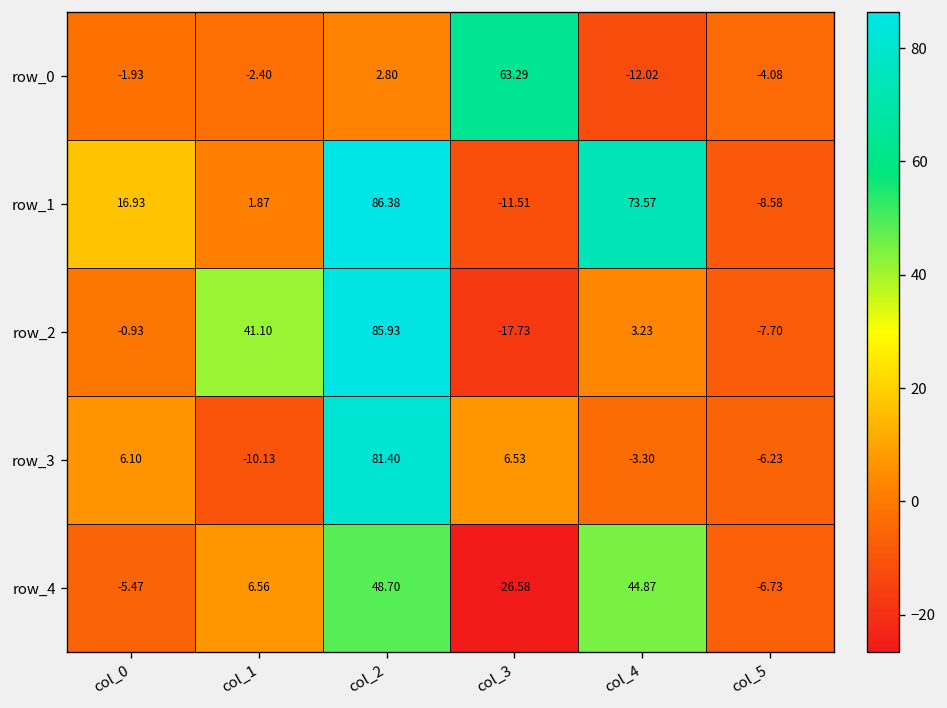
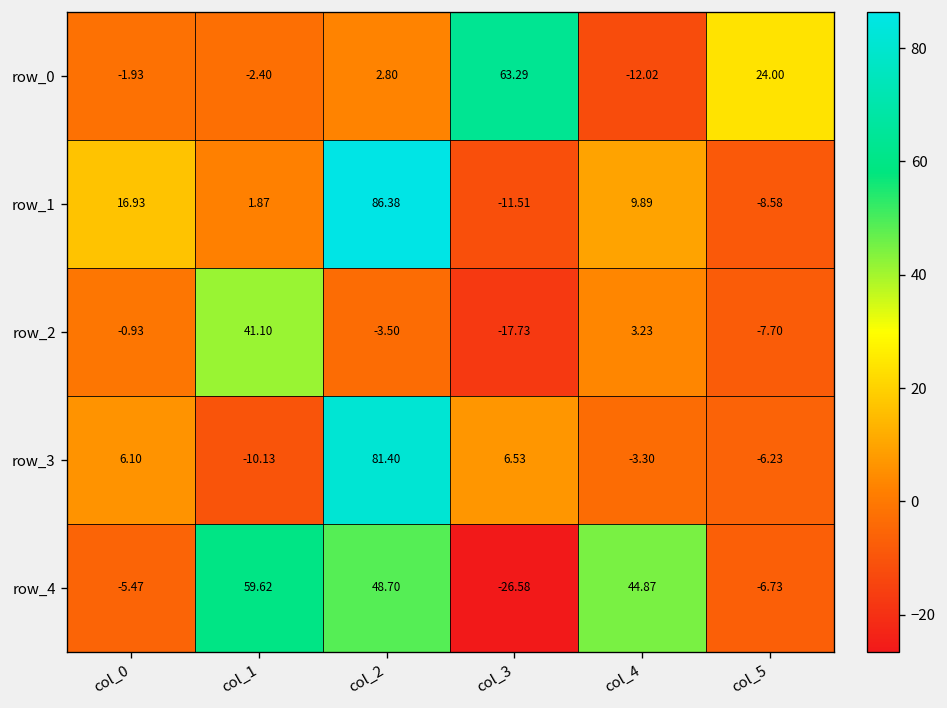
row_0, col_5: -4.08 -> 24.00
row_1, col_4: 73.57 -> 9.89
row_2, col_2: 85.93 -> -3.50
row_4, col_1: 6.56 -> 59.62
